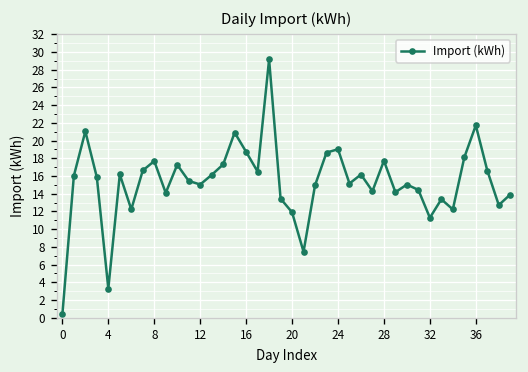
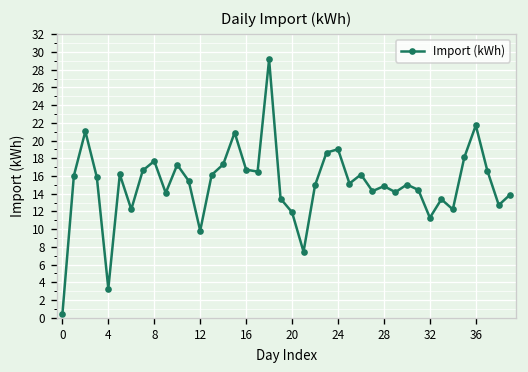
12: 15 -> 10
16: 19 -> 17
28: 18 -> 15
